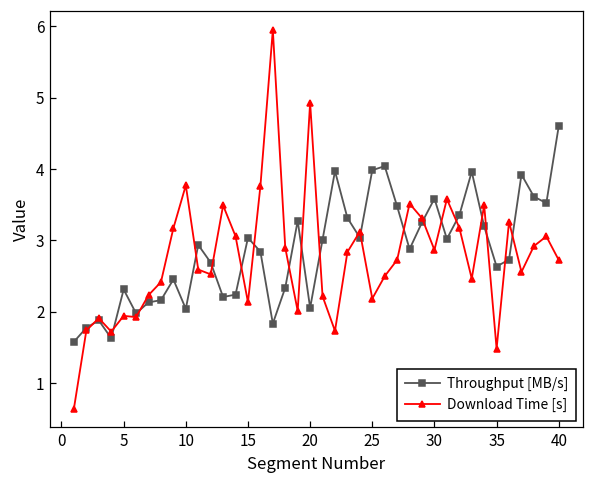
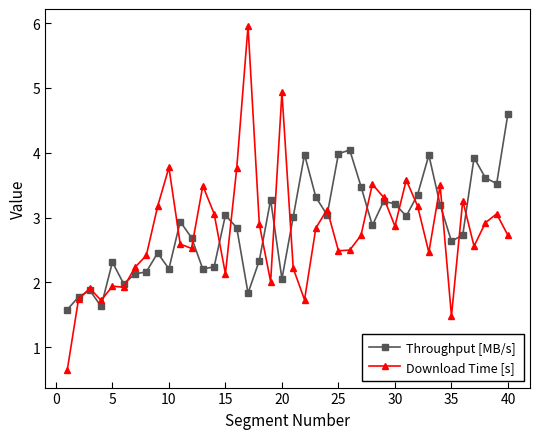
Throughput [MB/s], 10: 2.0 -> 2.2
Download Time [s], 25: 2.2 -> 2.5
Throughput [MB/s], 30: 3.6 -> 3.2
